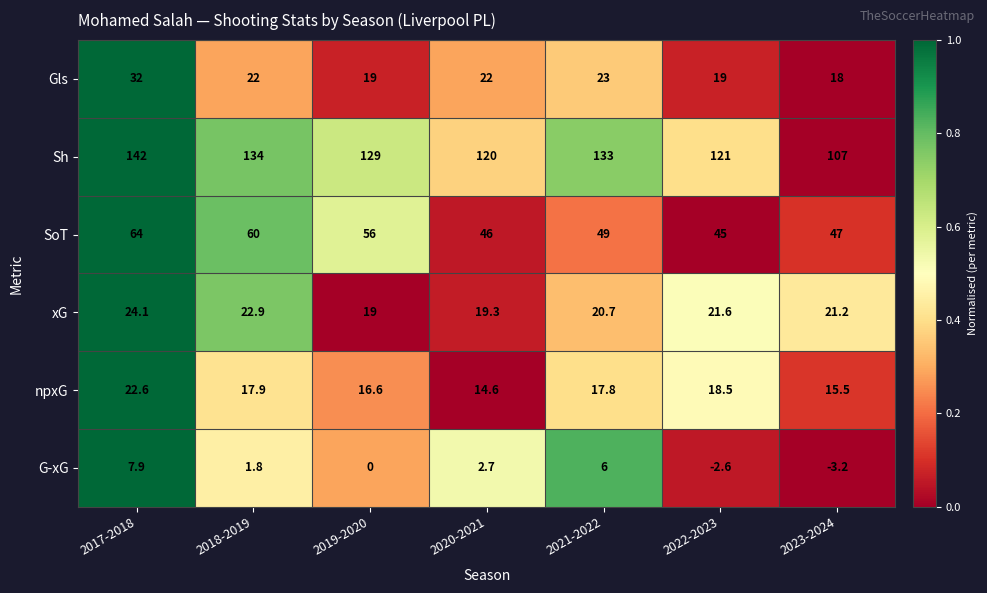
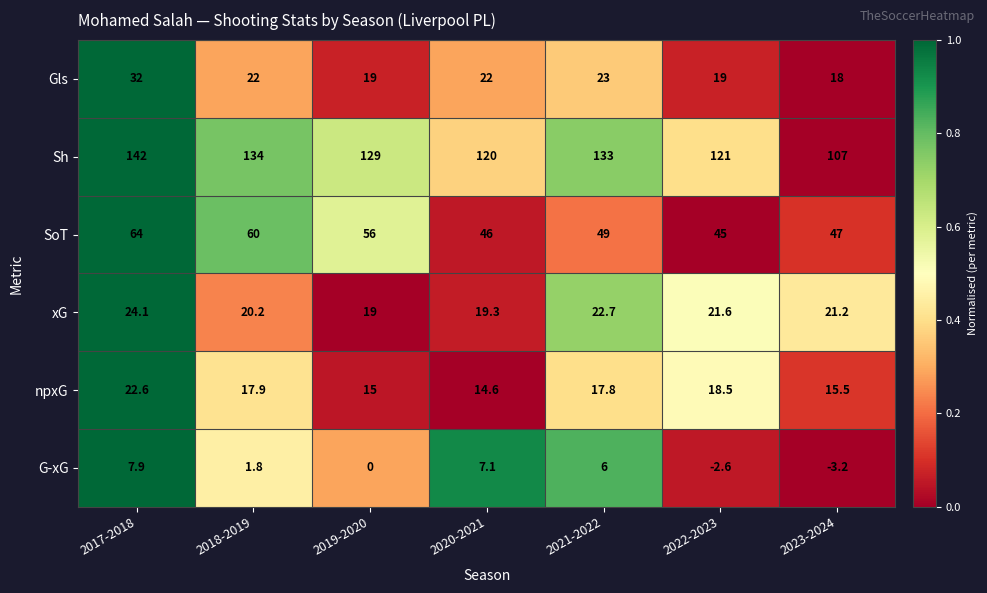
xG, 2018-2019: 22.9 -> 20.2
xG, 2021-2022: 20.7 -> 22.7
npxG, 2019-2020: 16.6 -> 15
G-xG, 2020-2021: 2.7 -> 7.1
